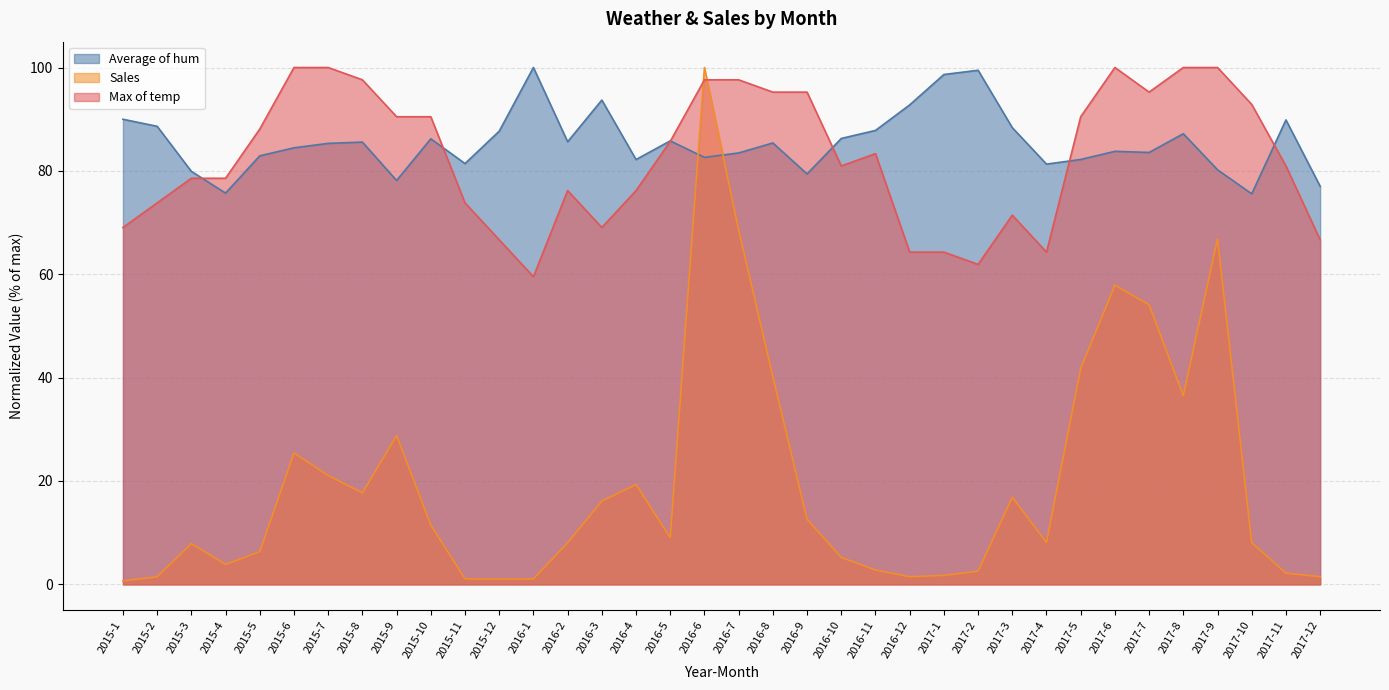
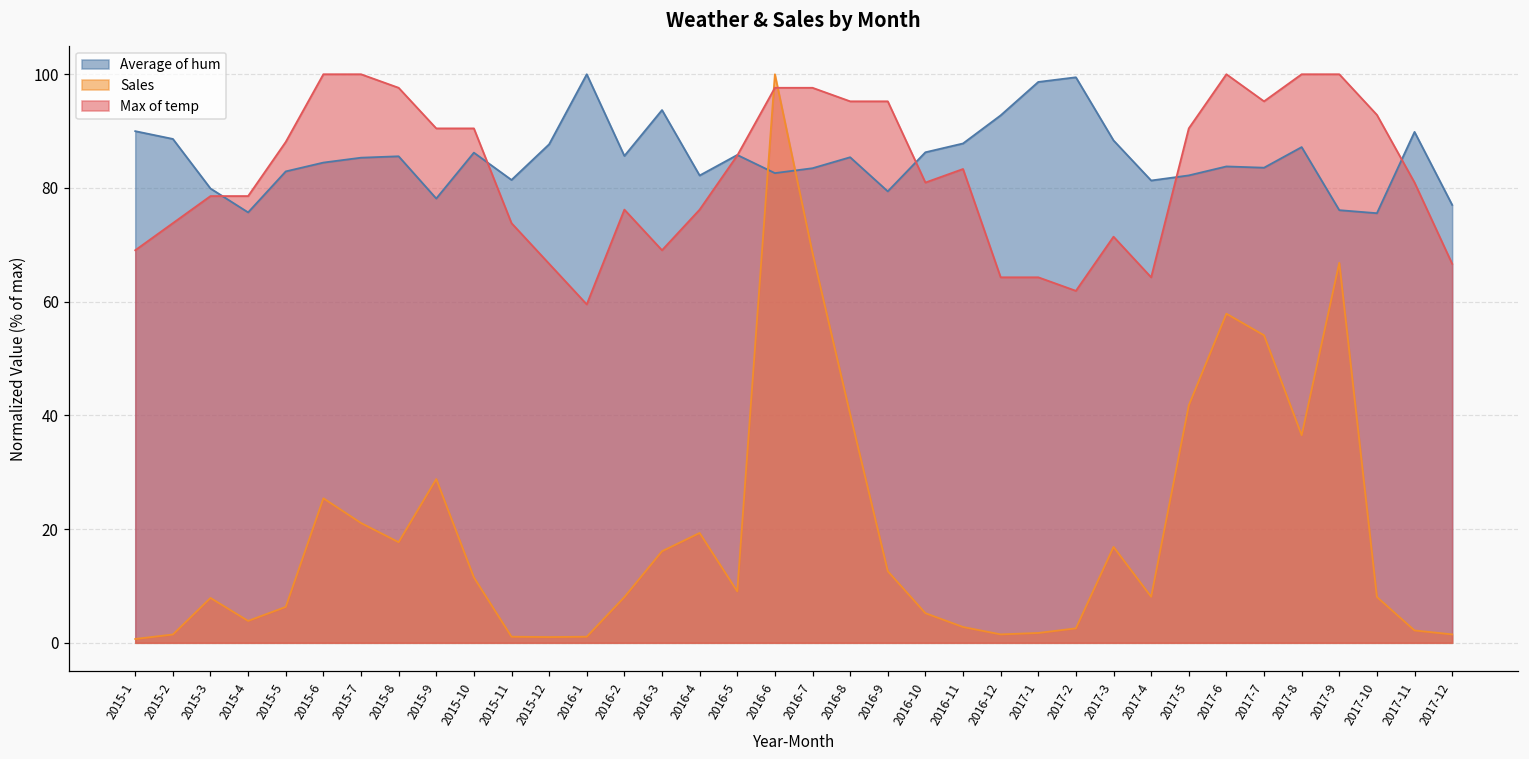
Average of hum, 2017-9: 80 -> 76
